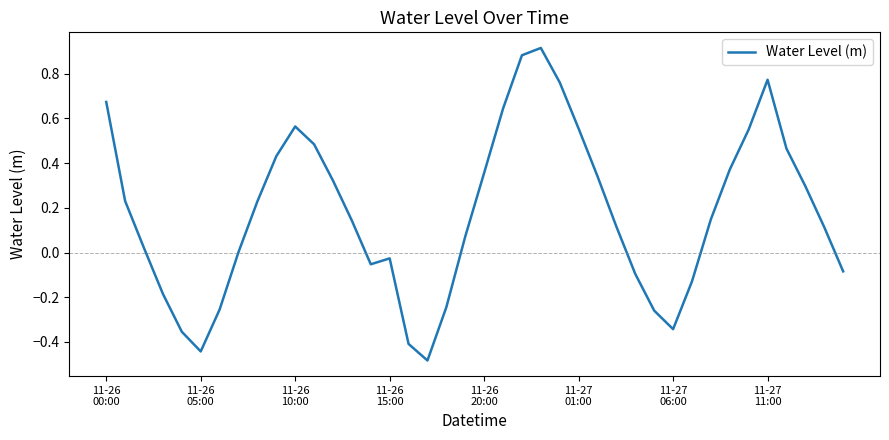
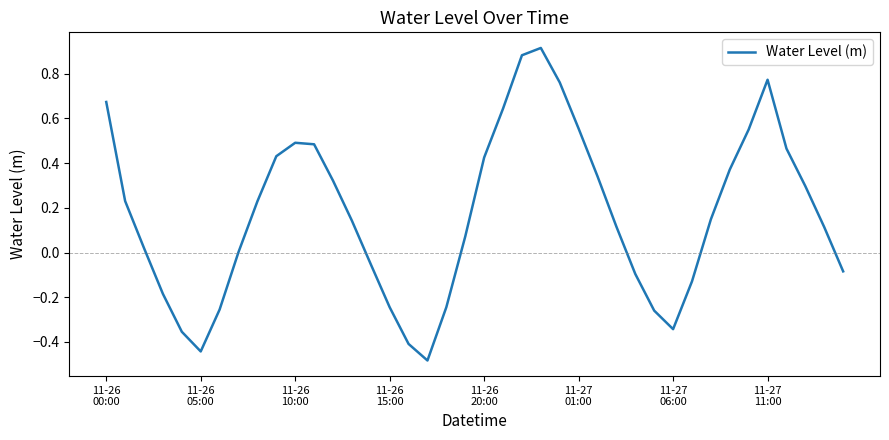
11-26 10:00: 0.56 -> 0.49
11-26 15:00: -0.03 -> -0.24
11-26 20:00: 0.36 -> 0.43
